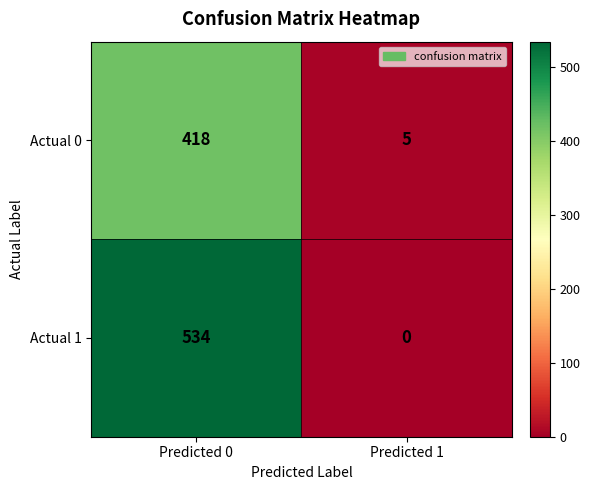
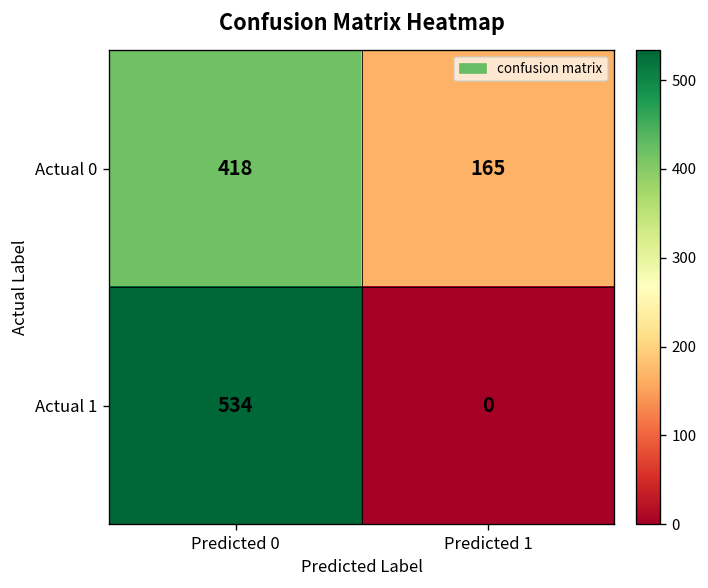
Actual 0, Predicted 1: 5 -> 165
